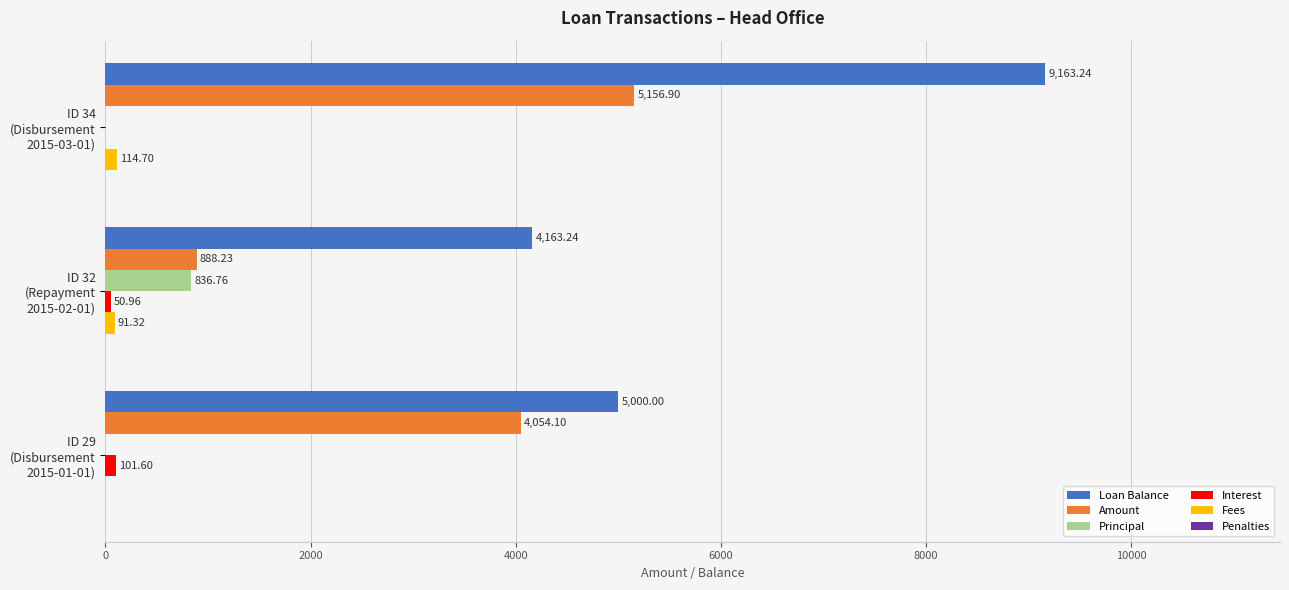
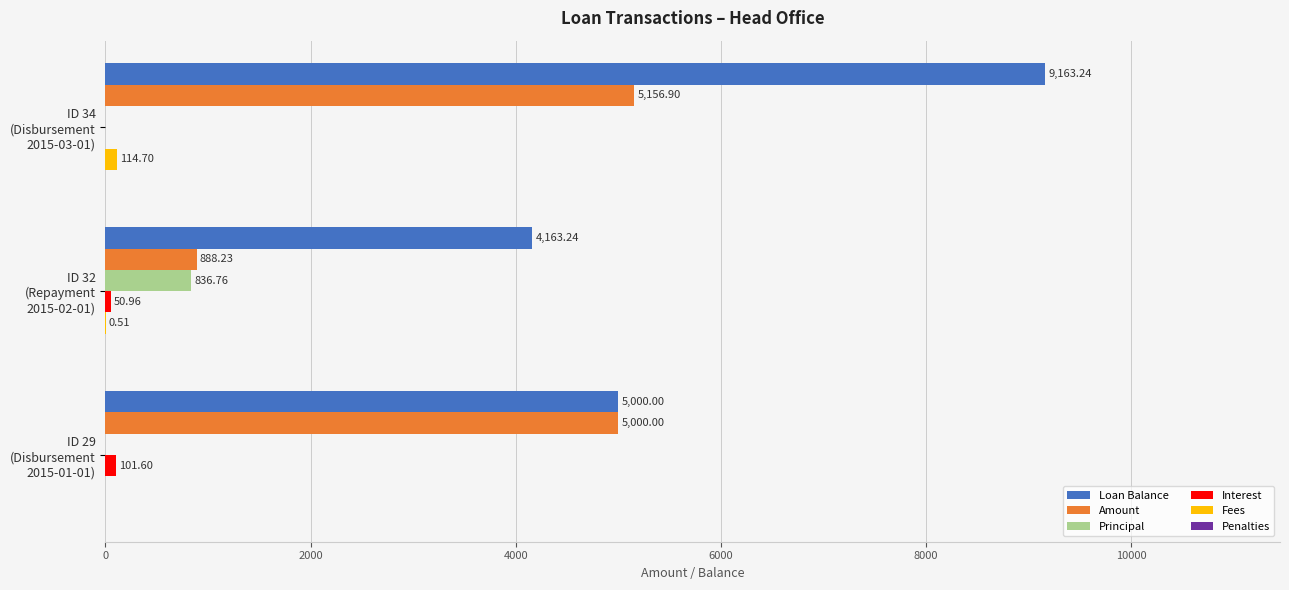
Fees, ID 32 (Repayment 2015-02-01): 91.32 -> 0.51
Amount, ID 29 (Disbursement 2015-01-01): 4,054.10 -> 5,000.00
